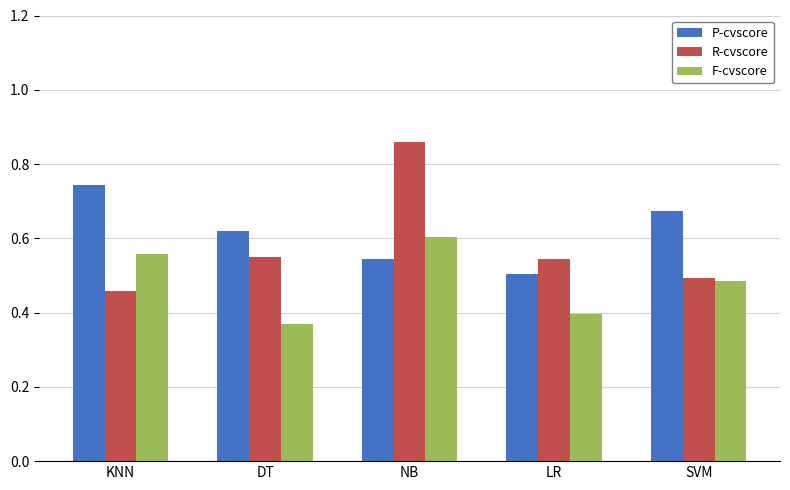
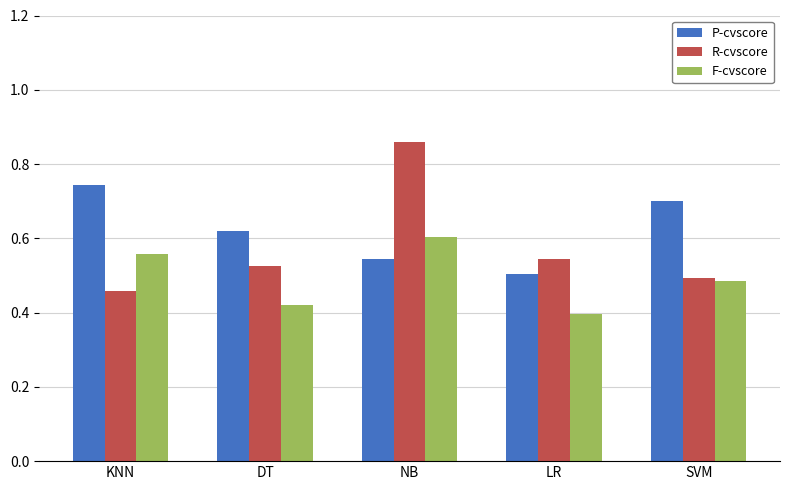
R-cvscore, DT: 0.55 -> 0.52
F-cvscore, DT: 0.37 -> 0.42
P-cvscore, SVM: 0.67 -> 0.70
